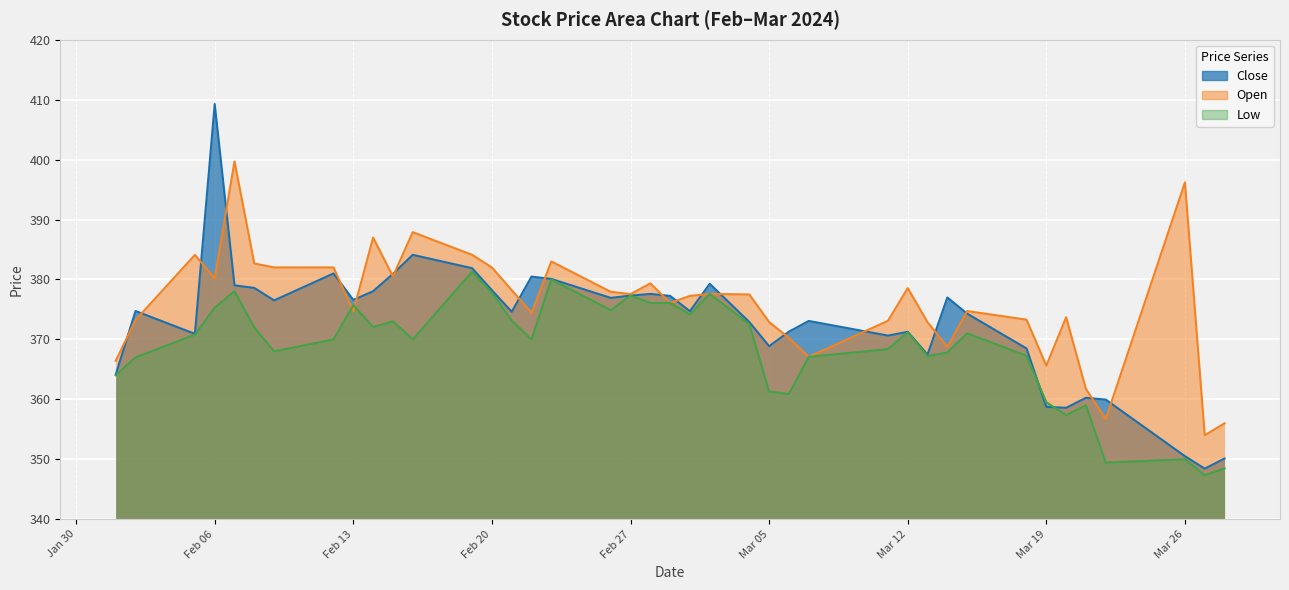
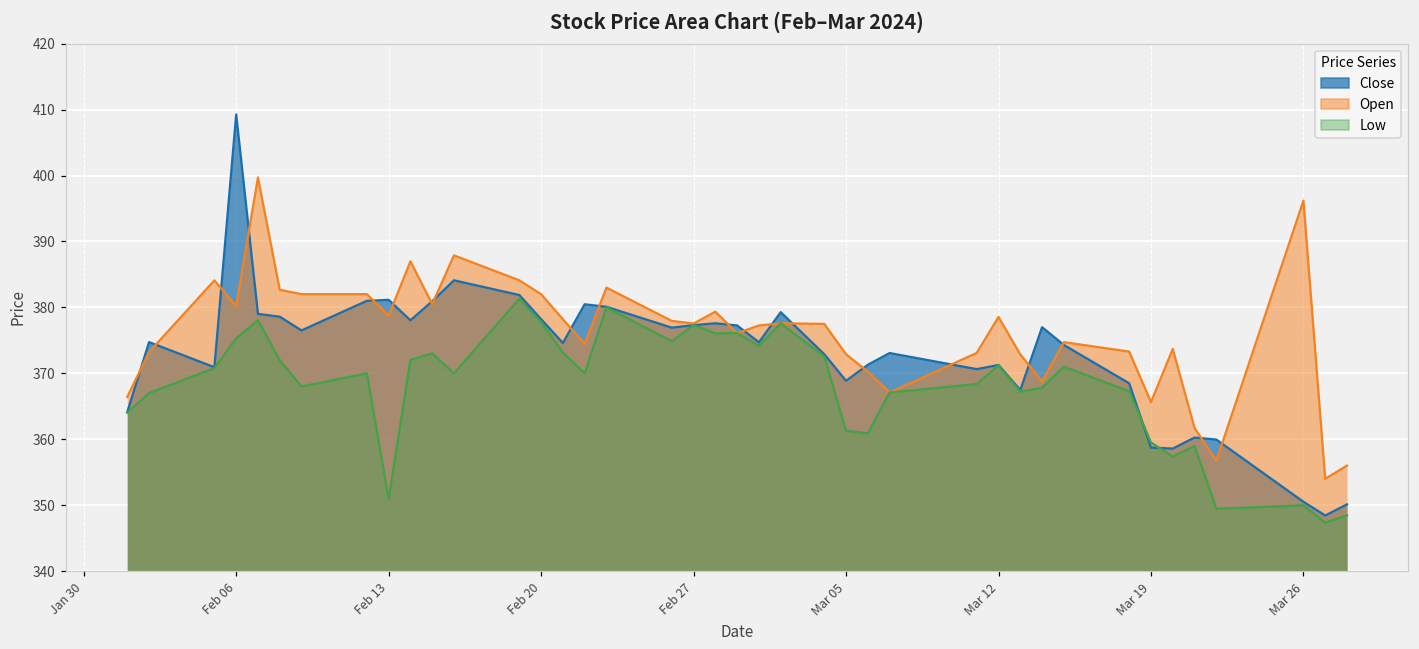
Close, Feb 13: 377 -> 381
Open, Feb 13: 375 -> 379
Low, Feb 13: 376 -> 351
